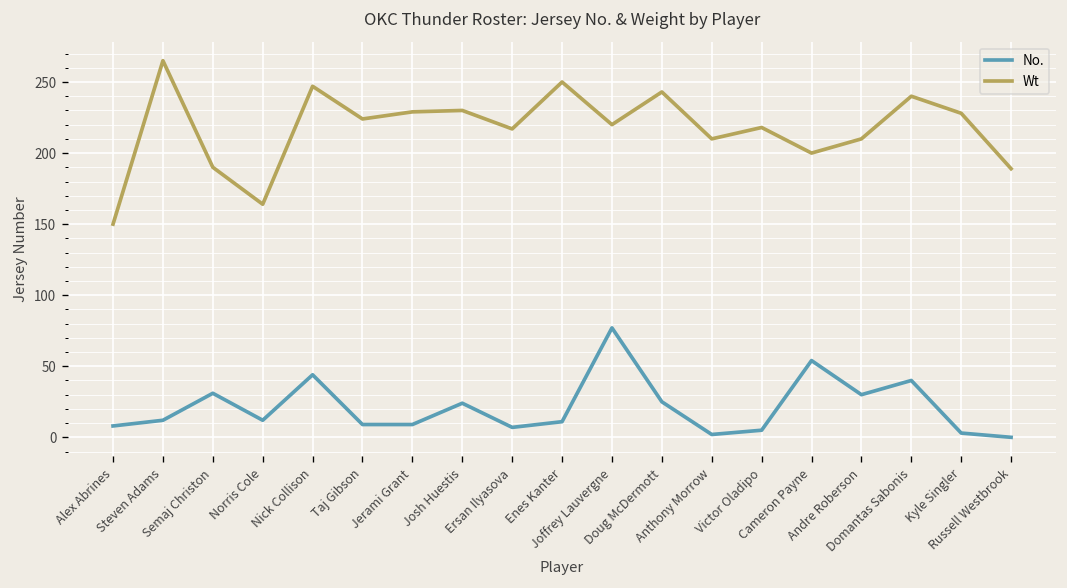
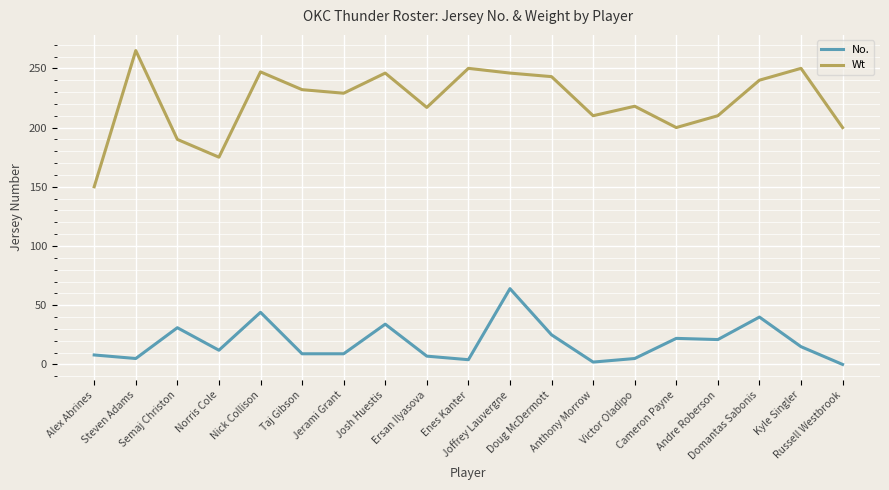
No., Steven Adams: 12 -> 5
Wt, Norris Cole: 164 -> 175
Wt, Taj Gibson: 224 -> 232
No., Josh Huestis: 24 -> 34
Wt, Josh Huestis: 230 -> 246
No., Enes Kanter: 11 -> 4
No., Joffrey Lauvergne: 77 -> 64
Wt, Joffrey Lauvergne: 220 -> 246
No., Cameron Payne: 54 -> 22
No., Andre Roberson: 30 -> 21
No., Kyle Singler: 3 -> 15
Wt, Kyle Singler: 228 -> 250
Wt, Russell Westbrook: 189 -> 200
